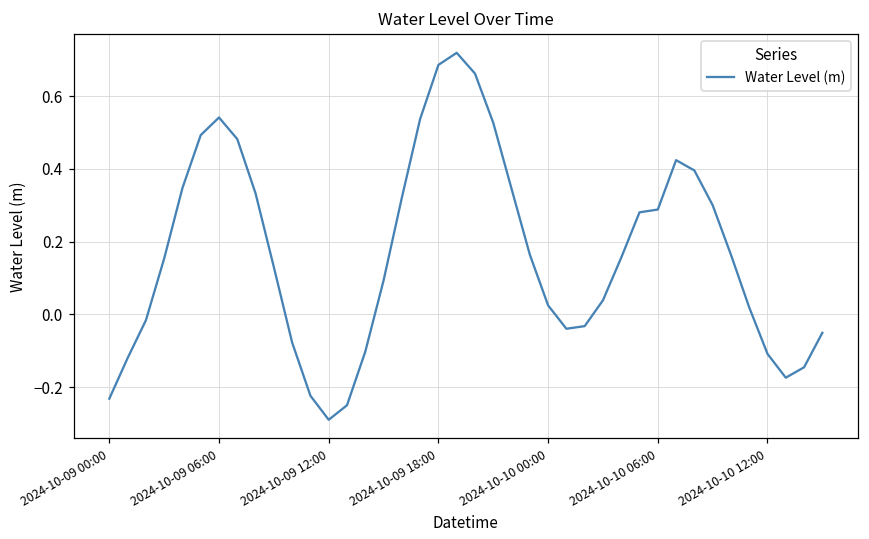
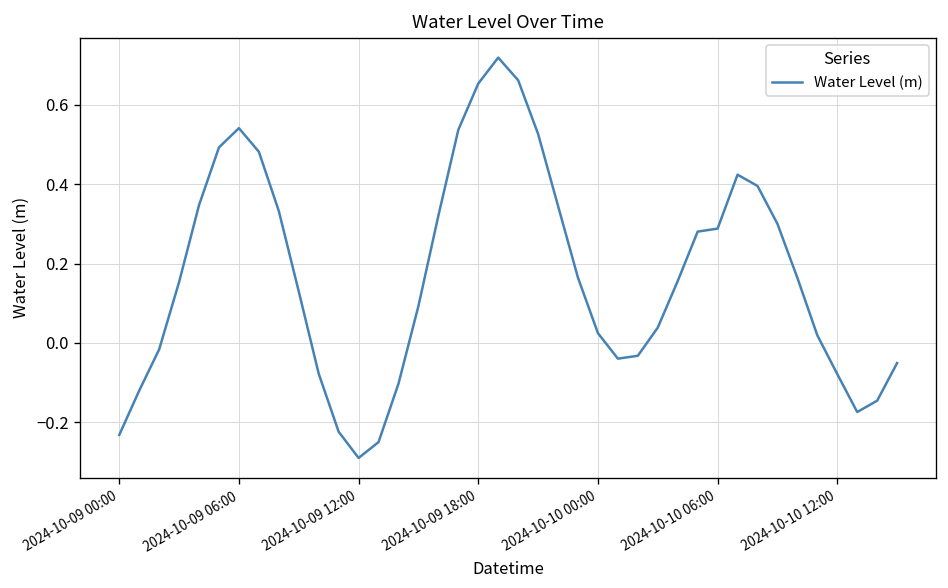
2024-10-09 18:00: 0.69 -> 0.65
2024-10-10 12:00: -0.11 -> -0.08
